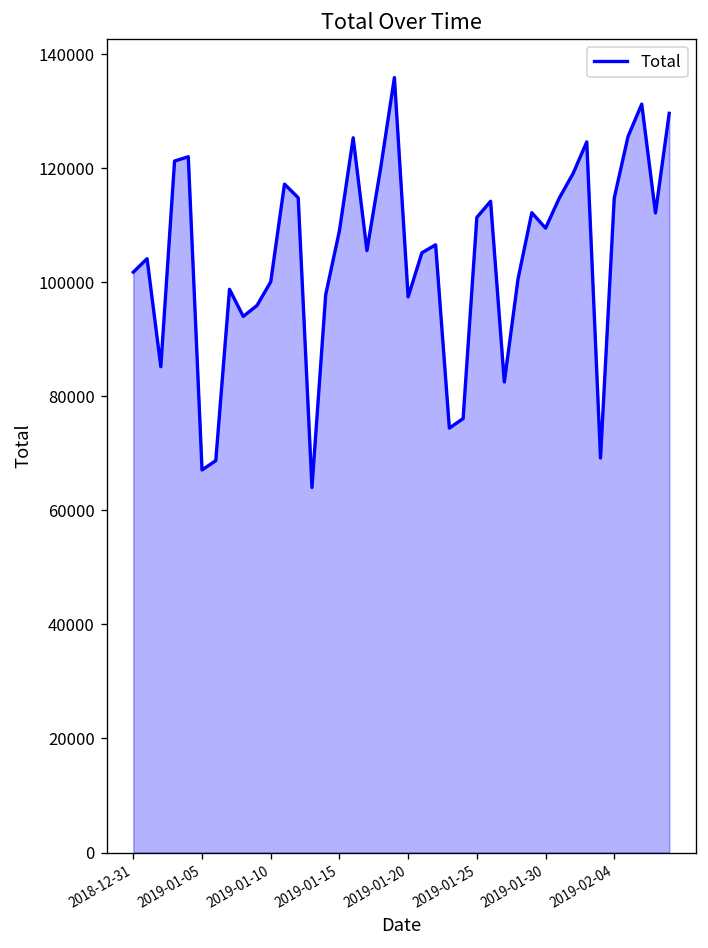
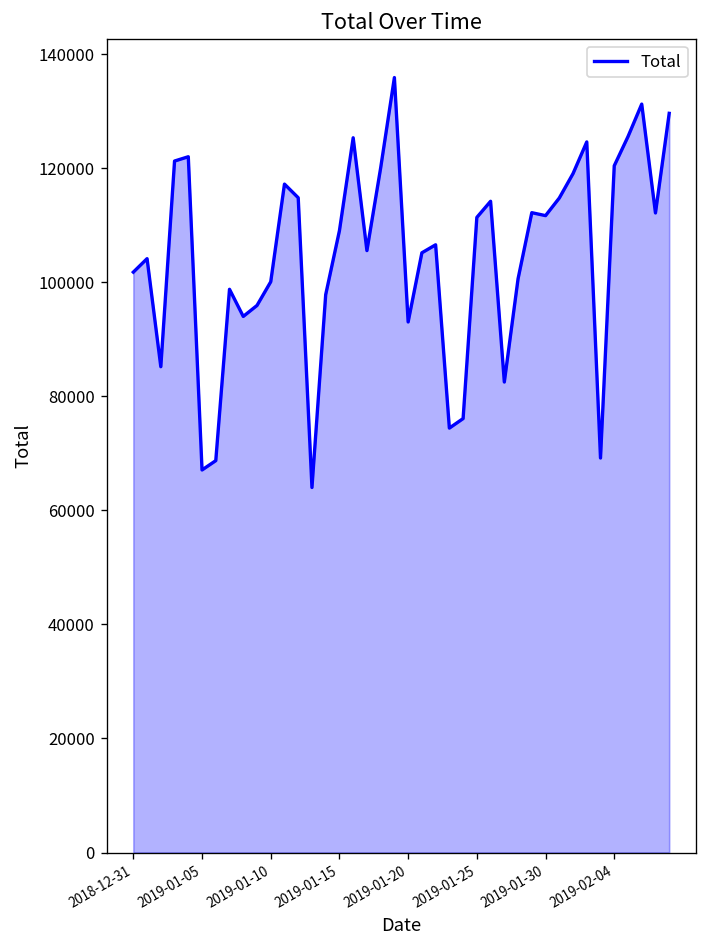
2019-01-20: 97000 -> 93000
2019-01-30: 110000 -> 112000
2019-02-04: 115000 -> 120000
